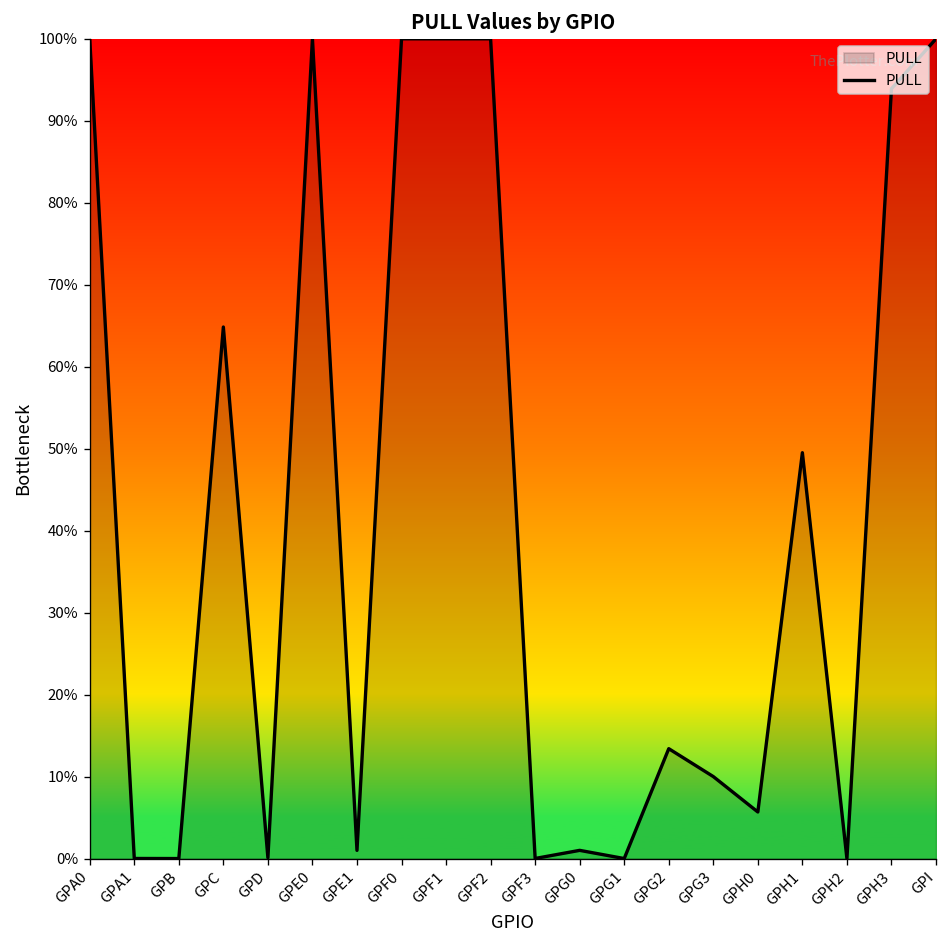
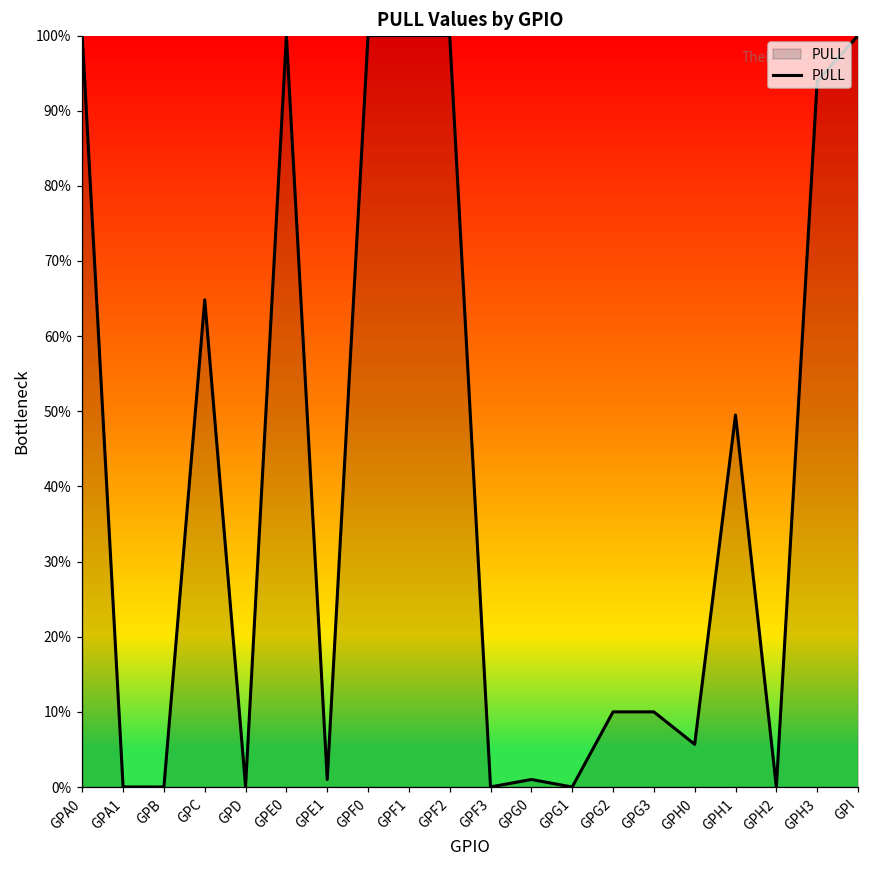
GPG2: 13% -> 10%
